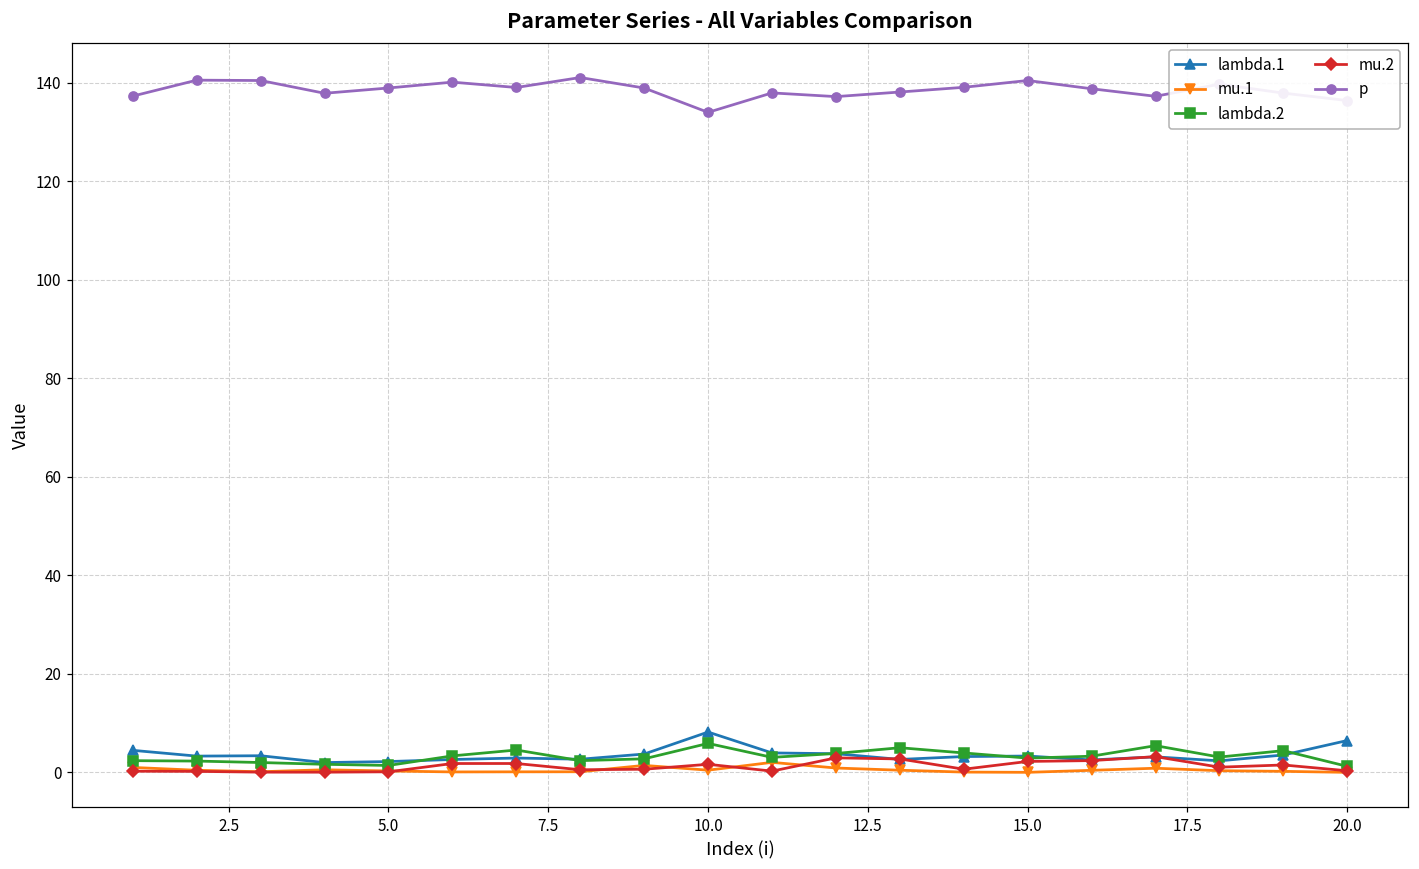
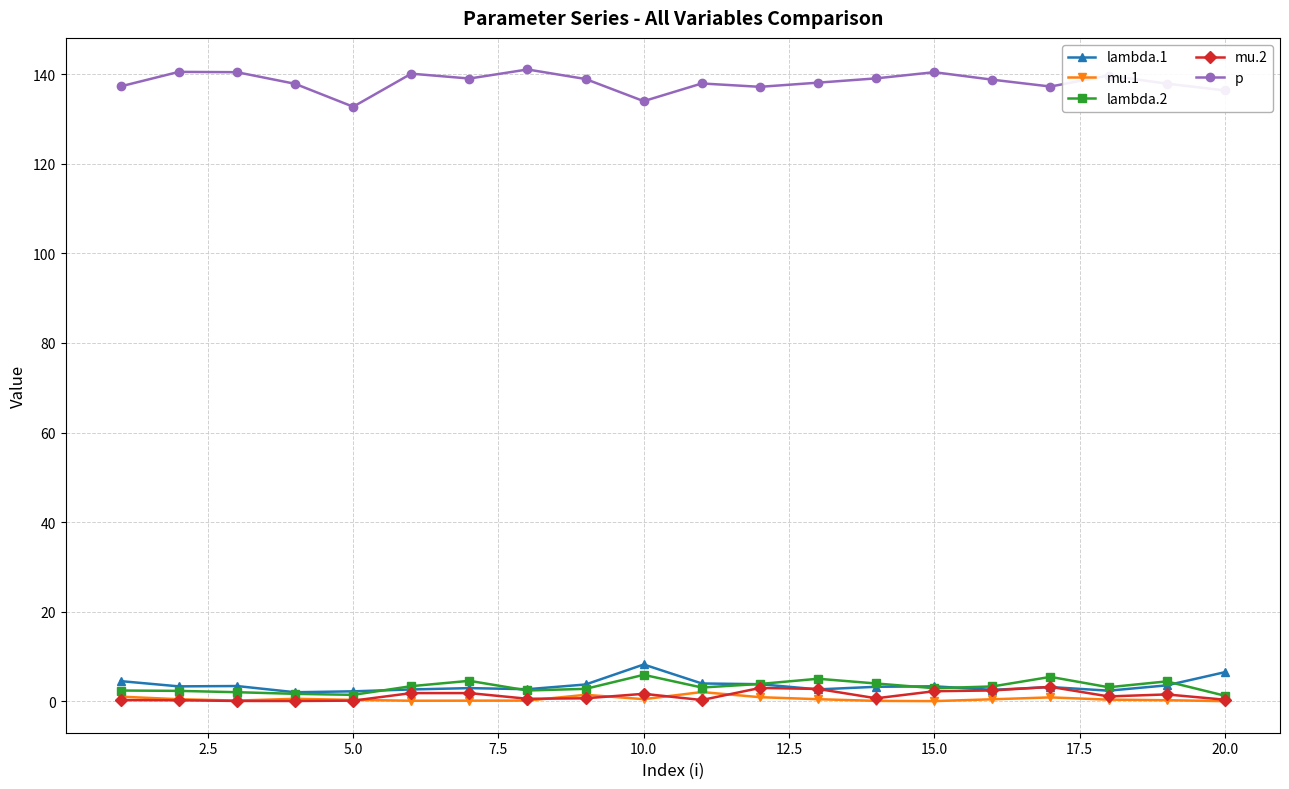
p, 5.0: 139 -> 133
